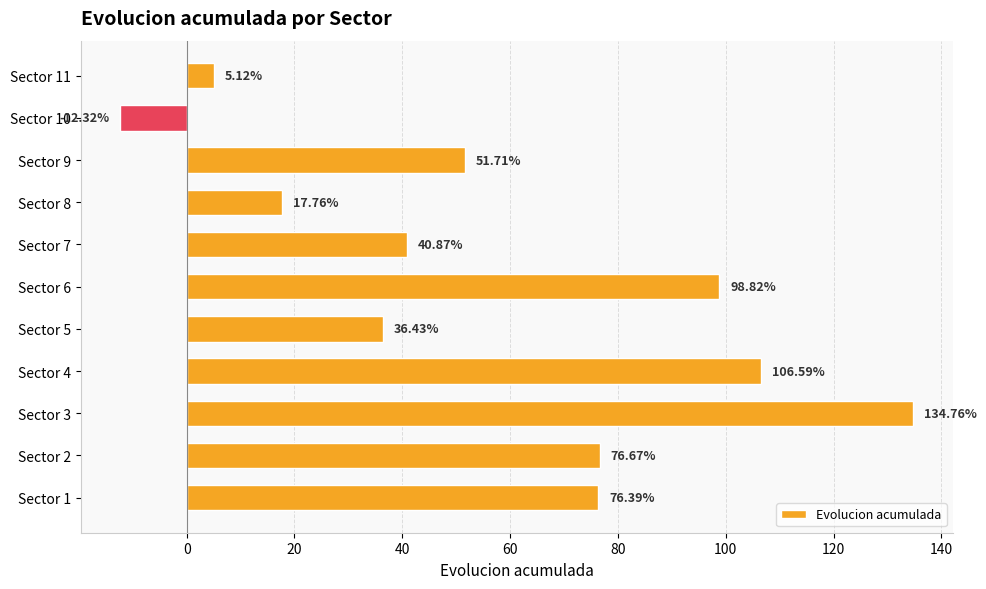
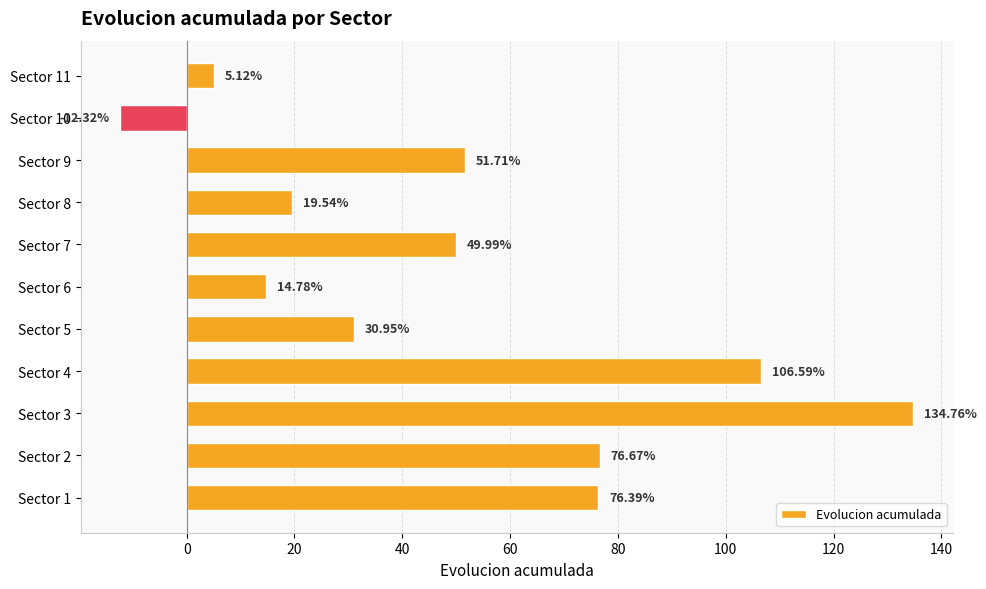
Sector 8: 17.76% -> 19.54%
Sector 7: 40.87% -> 49.99%
Sector 6: 98.82% -> 14.78%
Sector 5: 36.43% -> 30.95%
